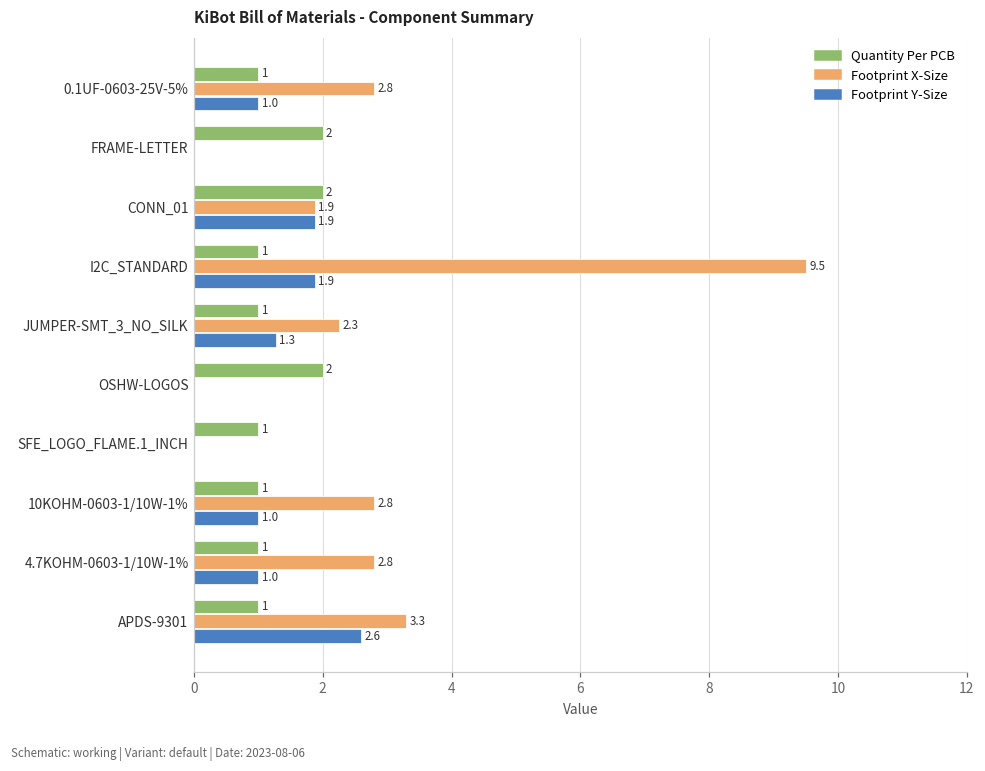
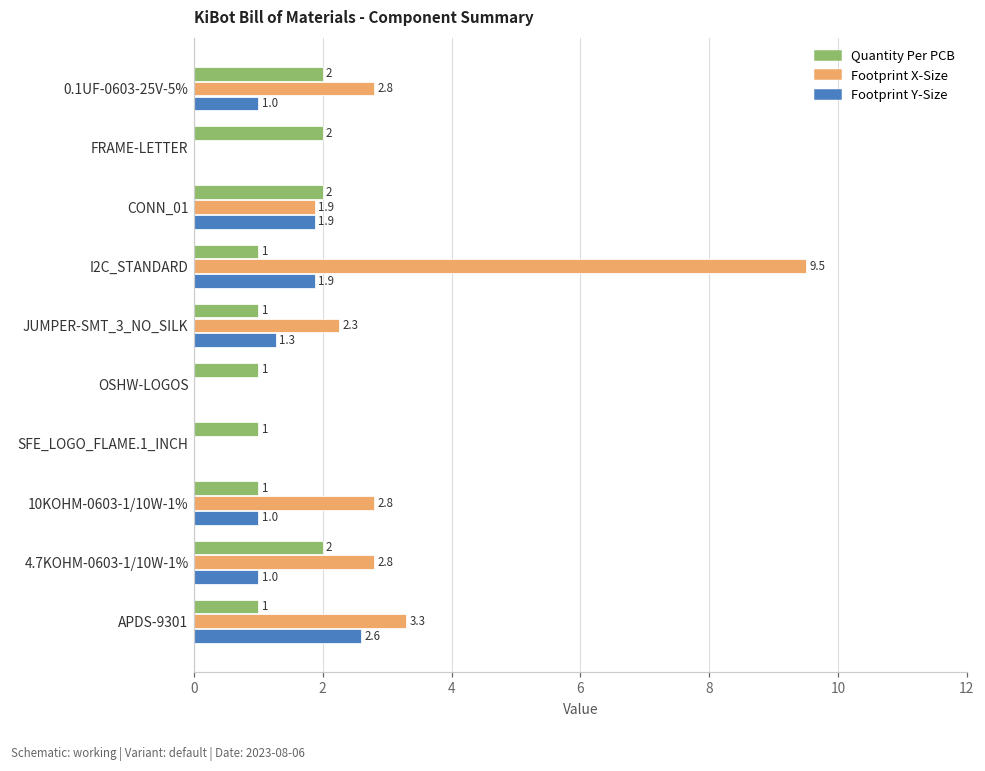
Quantity Per PCB, 0.1UF-0603-25V-5%: 1 -> 2
Quantity Per PCB, OSHW-LOGOS: 2 -> 1
Quantity Per PCB, 4.7KOHM-0603-1/10W-1%: 1 -> 2
